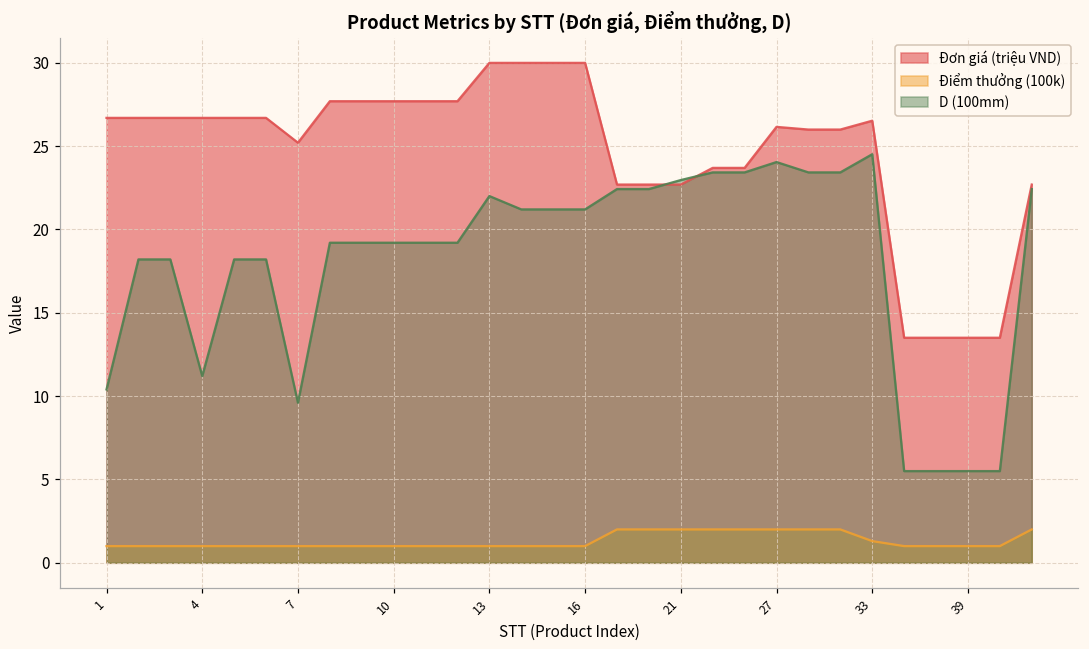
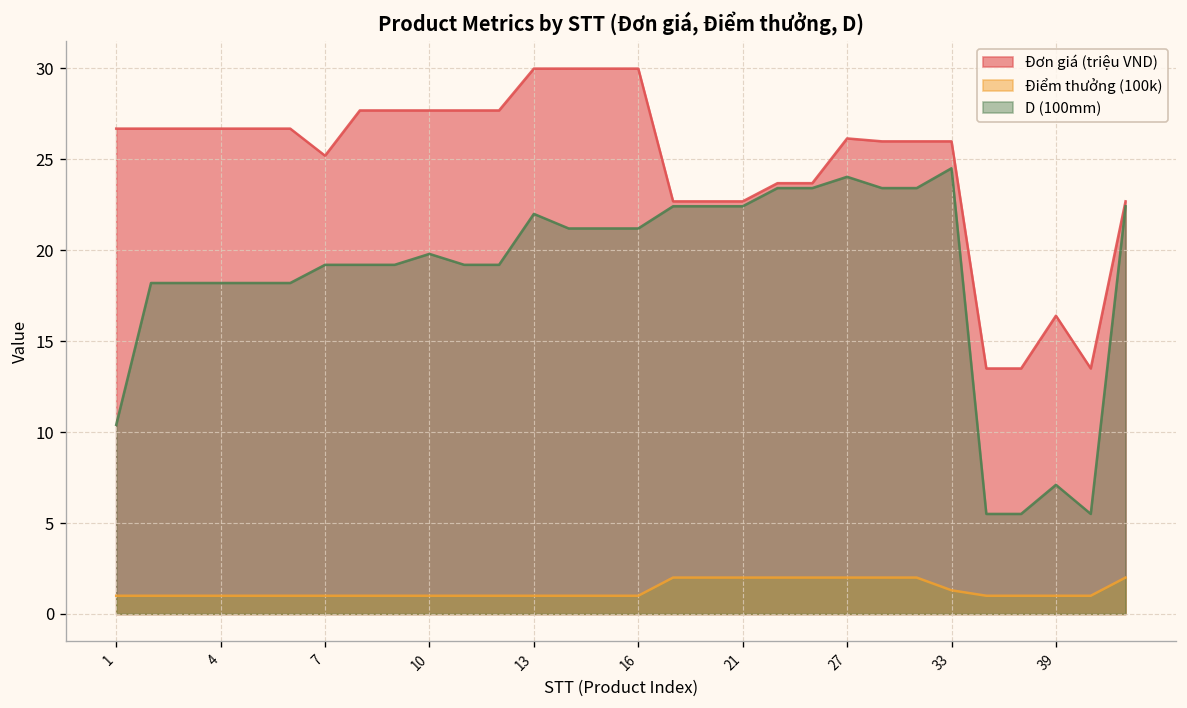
D (100mm), 4: 11.2 -> 18.2
D (100mm), 7: 9.6 -> 19.2
D (100mm), 10: 19.2 -> 19.8
D (100mm), 21: 23.0 -> 22.4
Đơn giá (triệu VND), 33: 26.5 -> 26.0
Đơn giá (triệu VND), 39: 13.5 -> 16.4
D (100mm), 39: 5.5 -> 7.1
